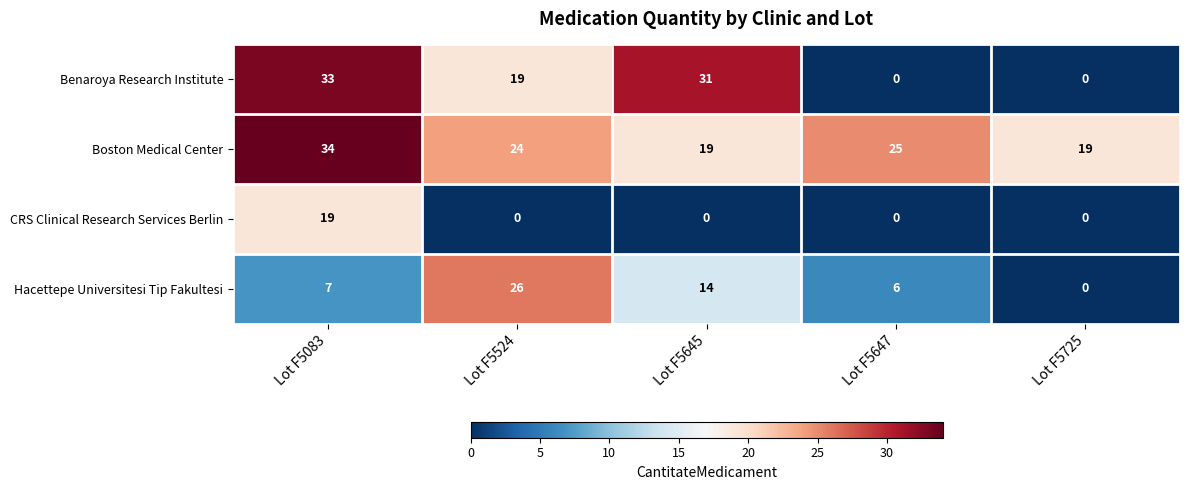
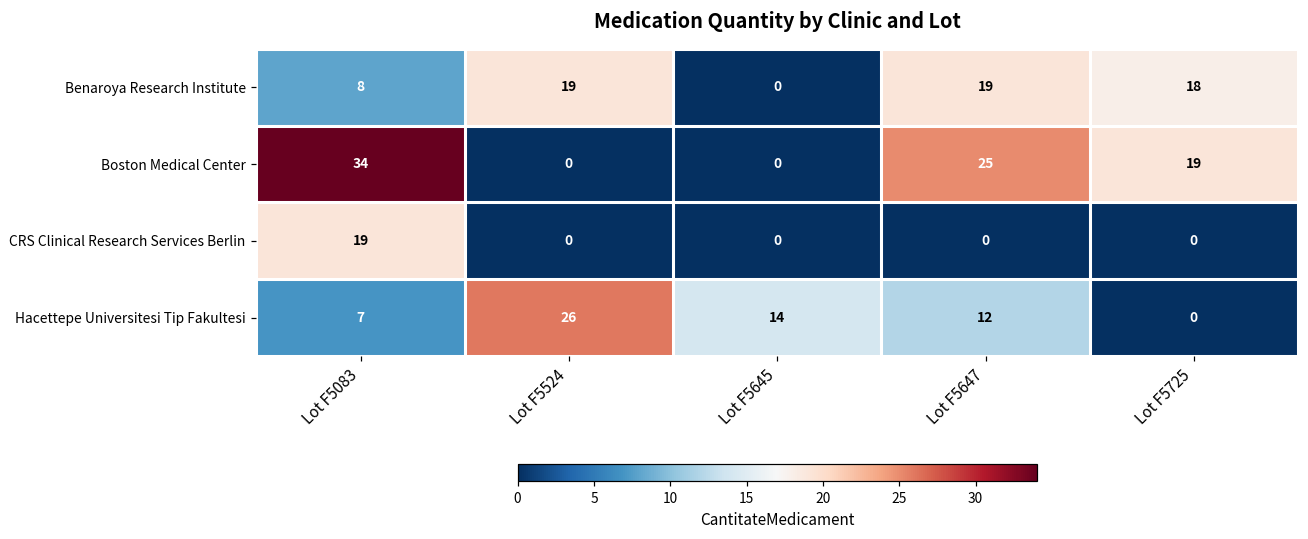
Benaroya Research Institute, Lot F5083: 33 -> 8
Benaroya Research Institute, Lot F5645: 31 -> 0
Benaroya Research Institute, Lot F5647: 0 -> 19
Benaroya Research Institute, Lot F5725: 0 -> 18
Boston Medical Center, Lot F5524: 24 -> 0
Boston Medical Center, Lot F5645: 19 -> 0
Hacettepe Universitesi Tip Fakultesi, Lot F5647: 6 -> 12
